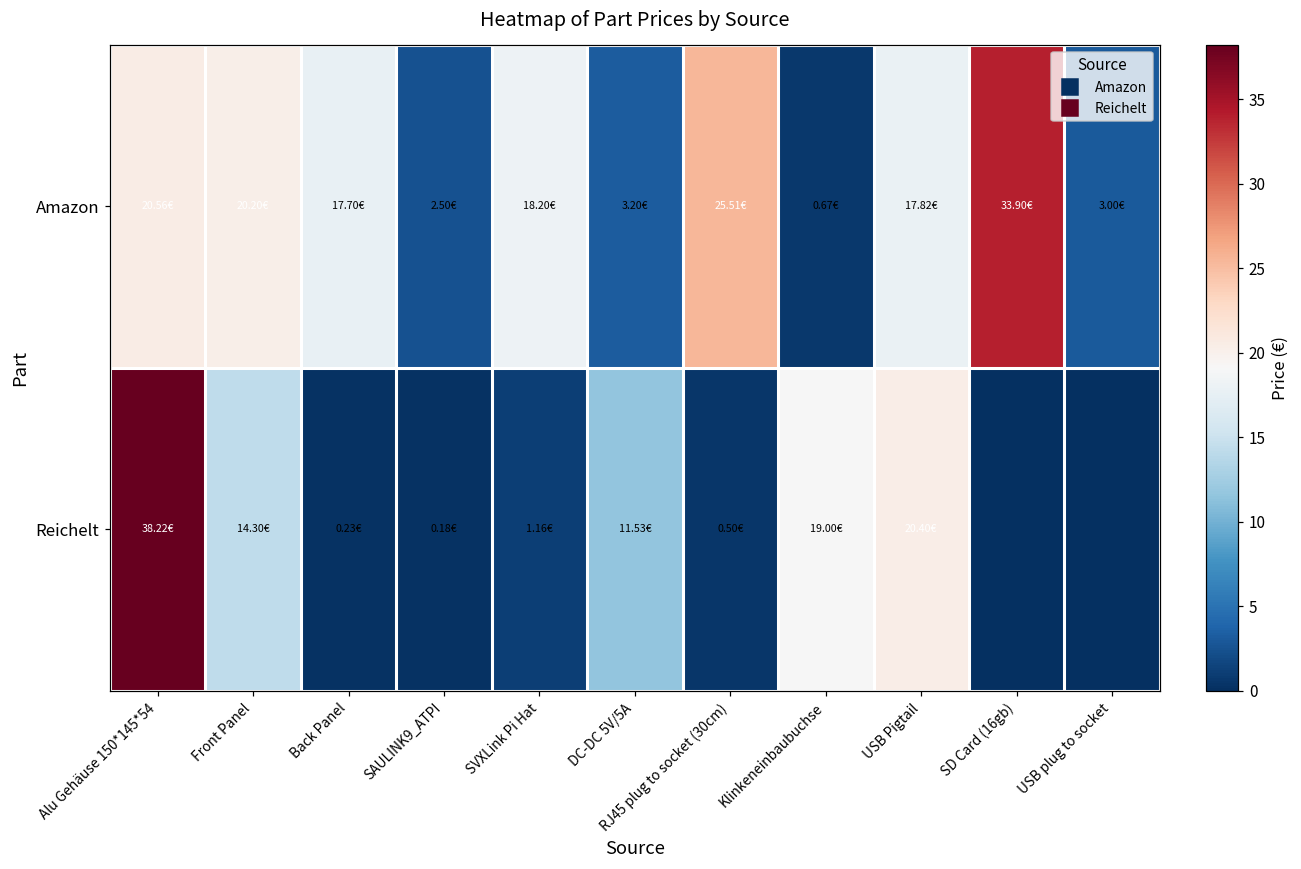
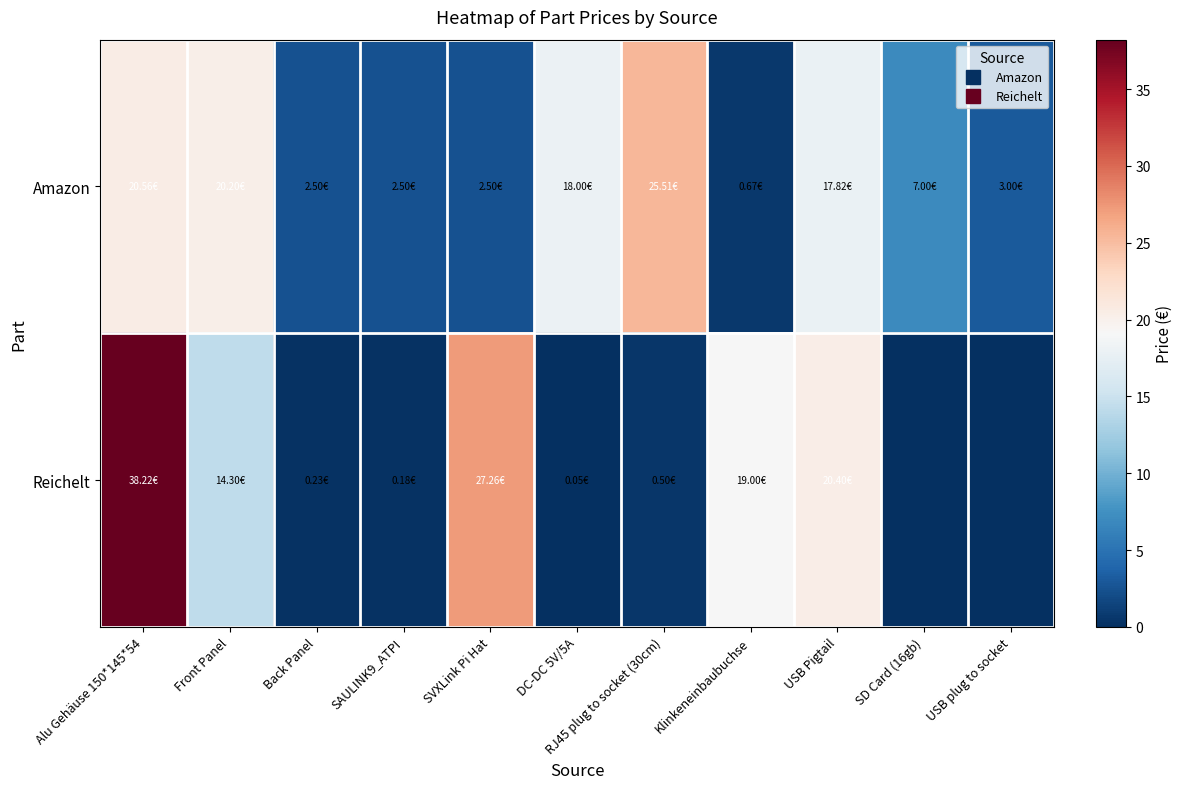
Amazon, Back Panel: 17.70€ -> 2.50€
Amazon, SVXLink Pi Hat: 18.20€ -> 2.50€
Amazon, DC-DC 5V/5A: 3.20€ -> 18.00€
Amazon, SD Card (16gb): 33.90€ -> 7.00€
Reichelt, SVXLink Pi Hat: 1.16€ -> 27.26€
Reichelt, DC-DC 5V/5A: 11.53€ -> 0.05€
